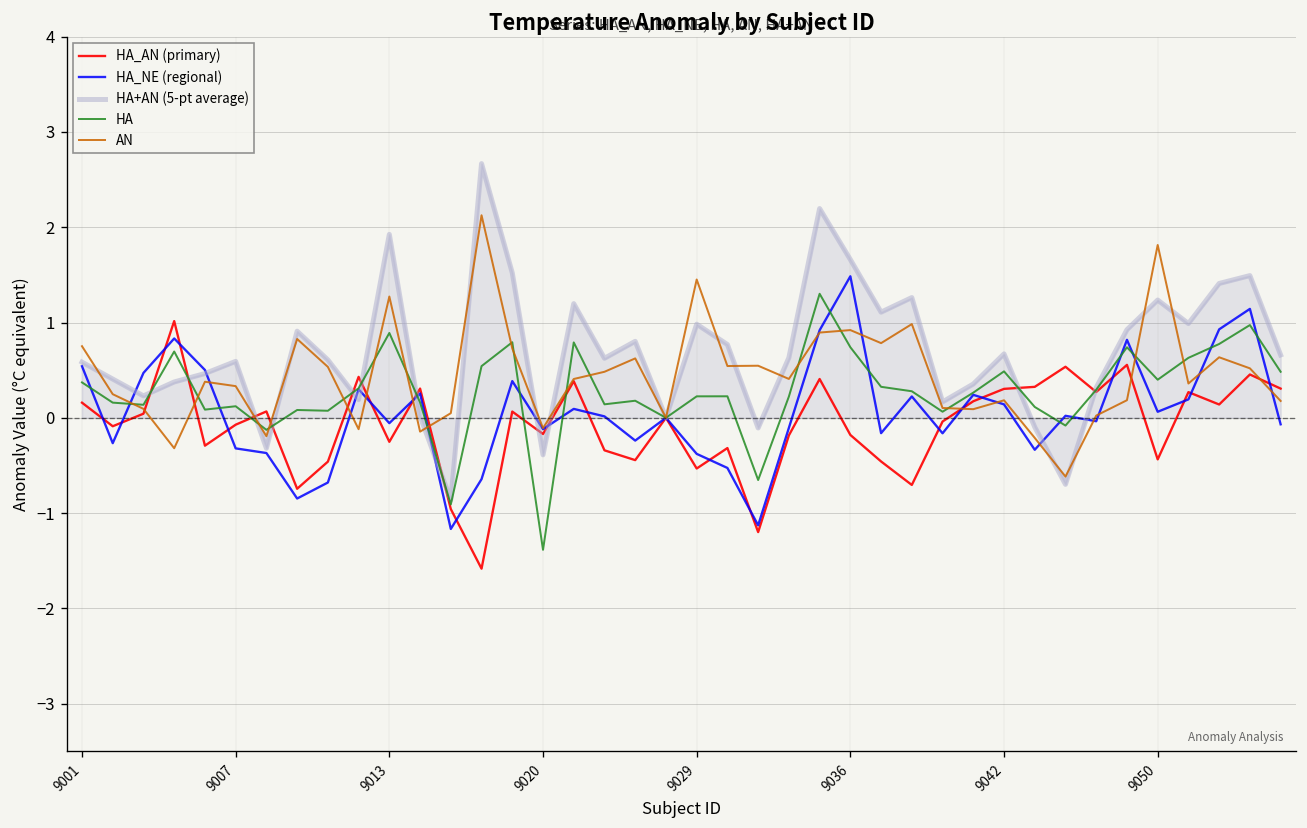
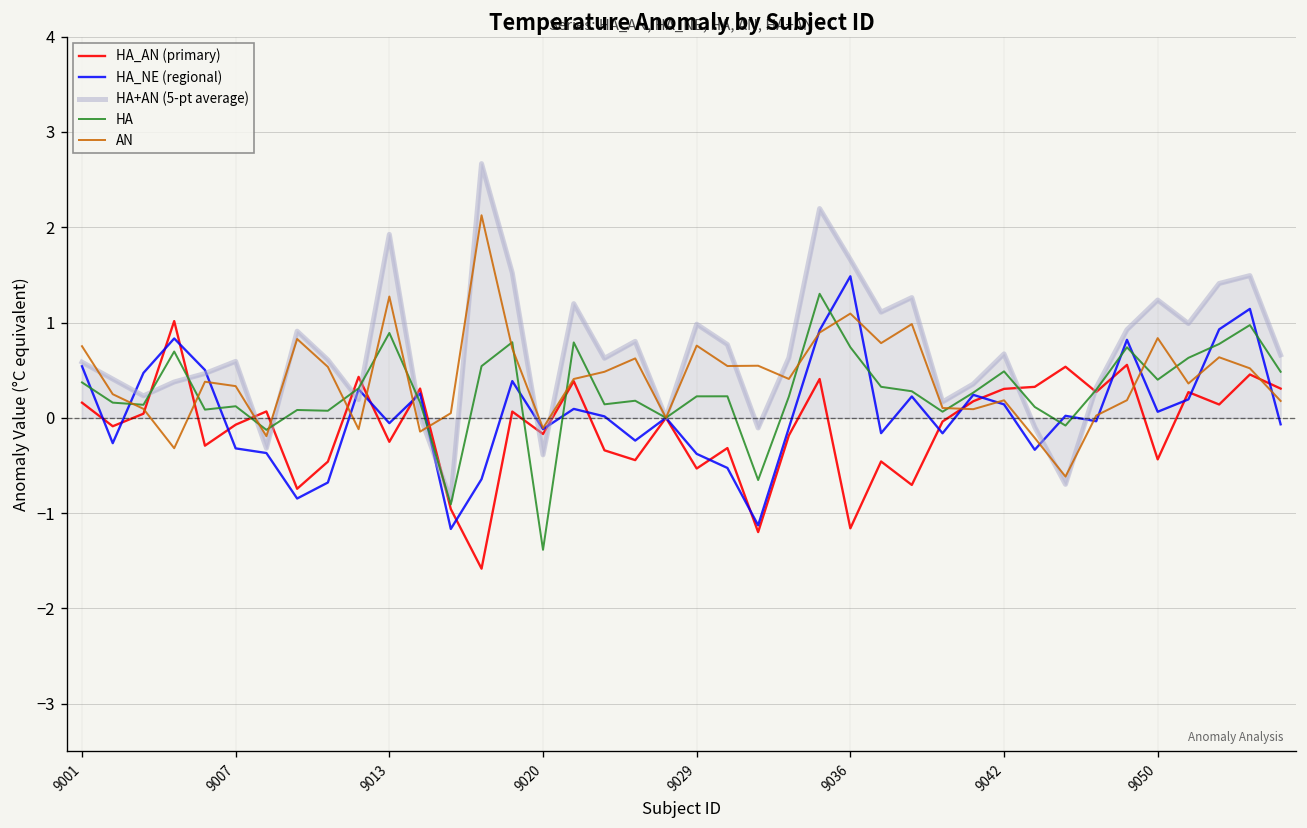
AN, 9029: 1.5 -> 0.8
HA_AN (primary), 9036: -0.2 -> -1.2
AN, 9036: 0.9 -> 1.1
AN, 9050: 1.8 -> 0.8
